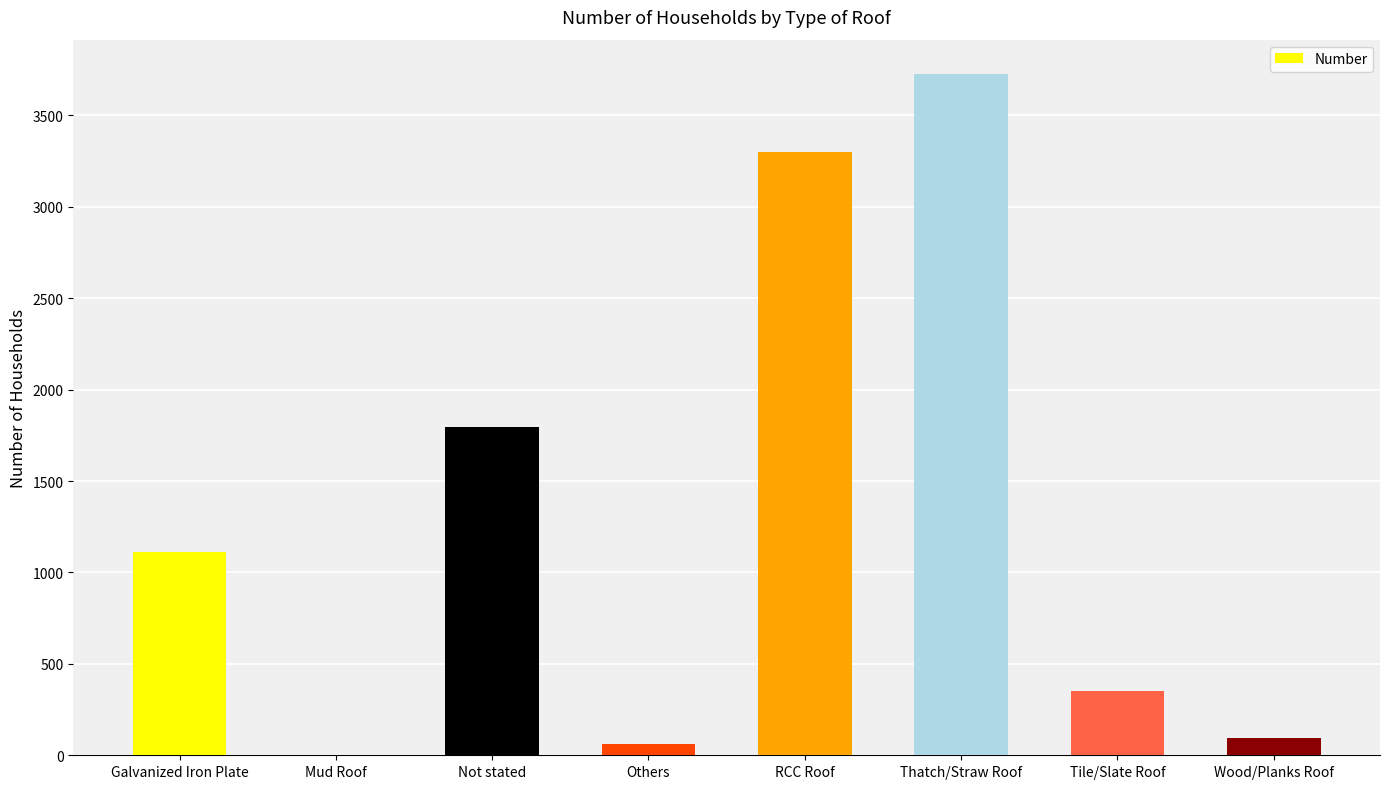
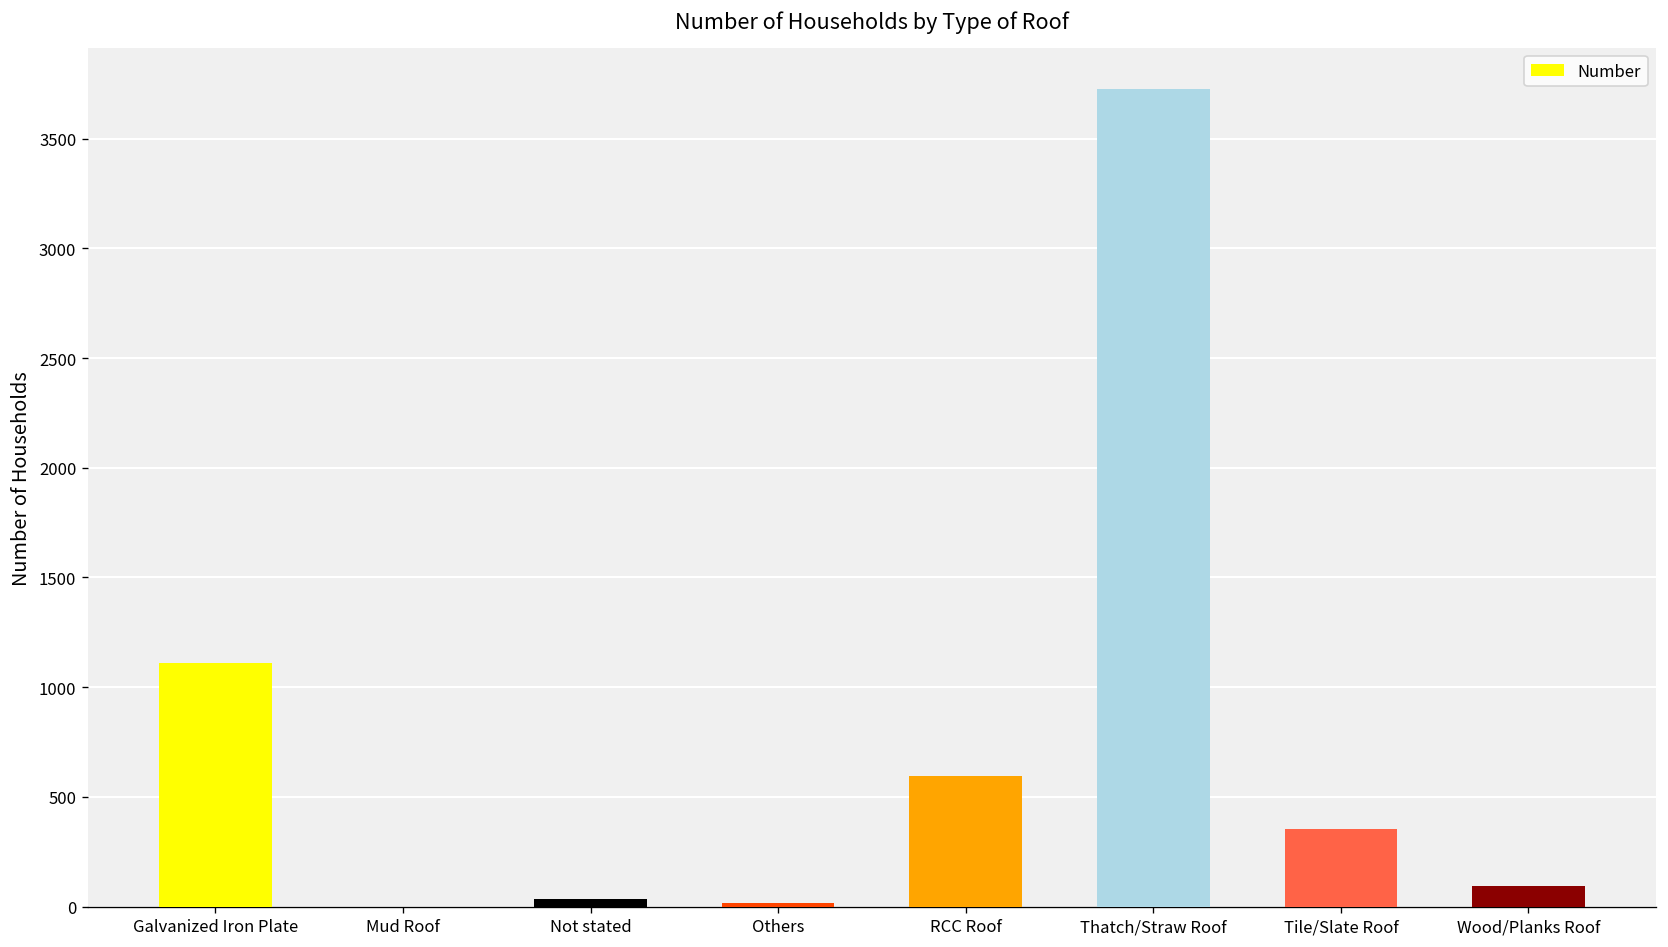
Not stated: 1800 -> 40
Others: 60 -> 20
RCC Roof: 3300 -> 590
